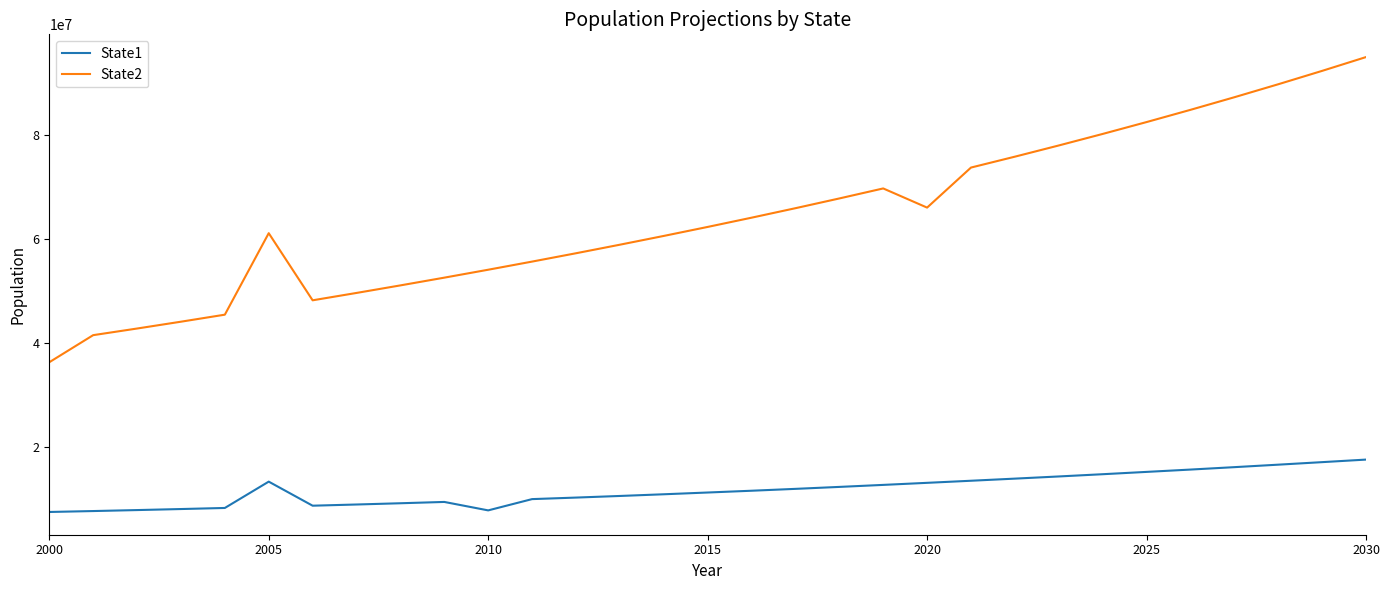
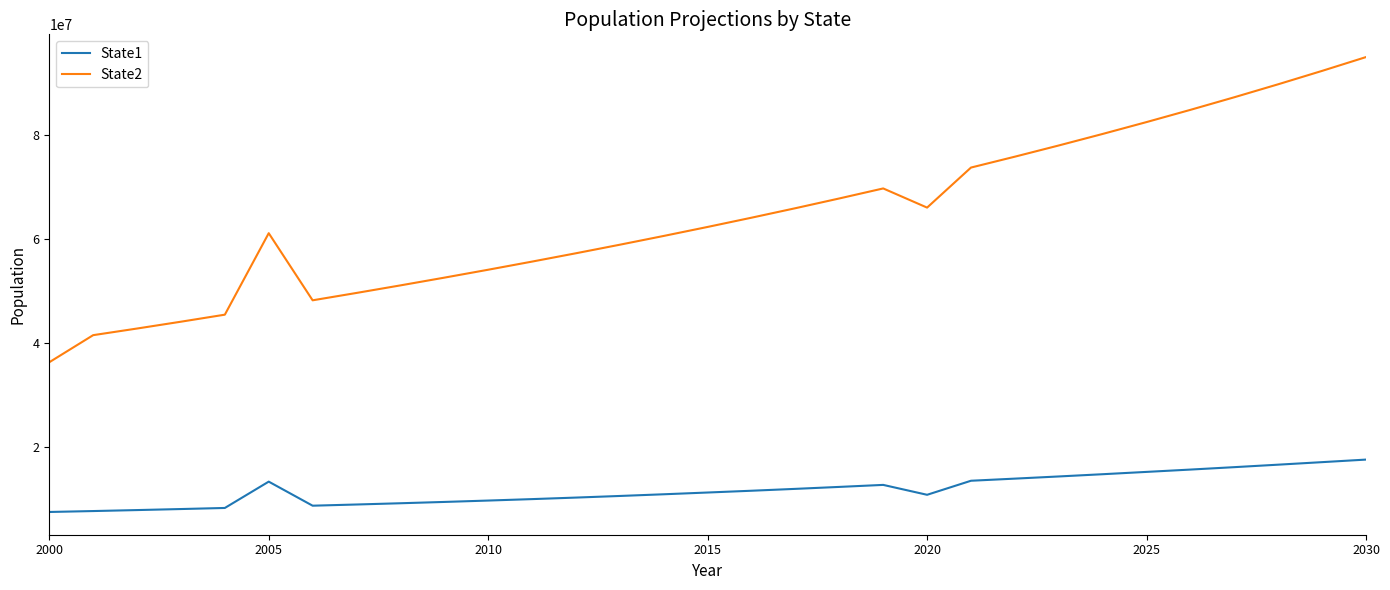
State1, 2010: 8000000 -> 10000000
State1, 2020: 13000000 -> 11000000
